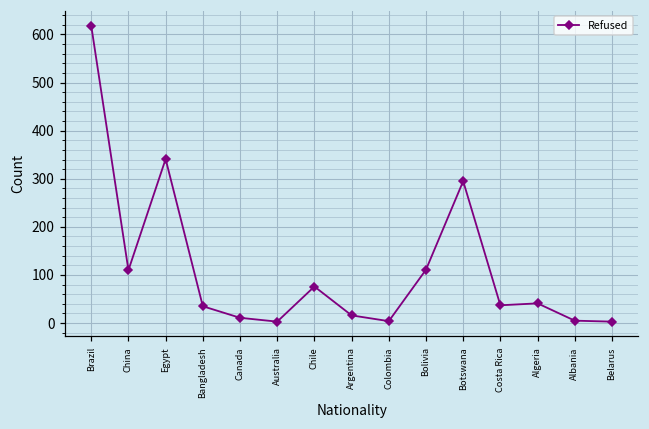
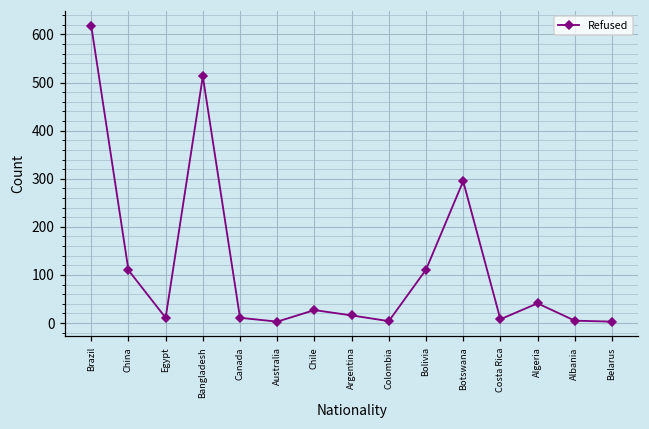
Egypt: 340 -> 10
Bangladesh: 40 -> 510
Chile: 80 -> 30
Costa Rica: 40 -> 10
